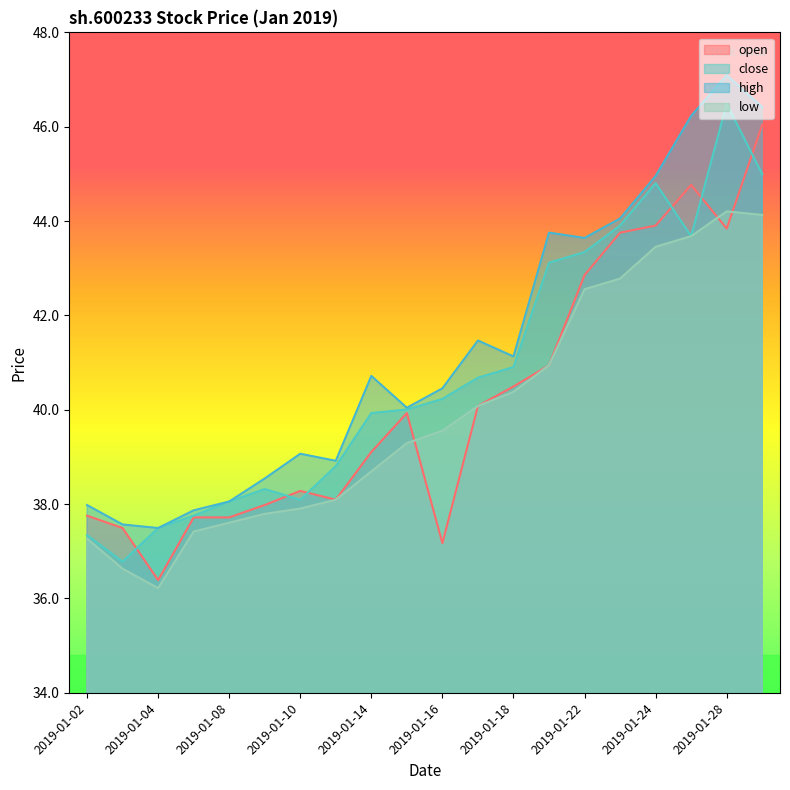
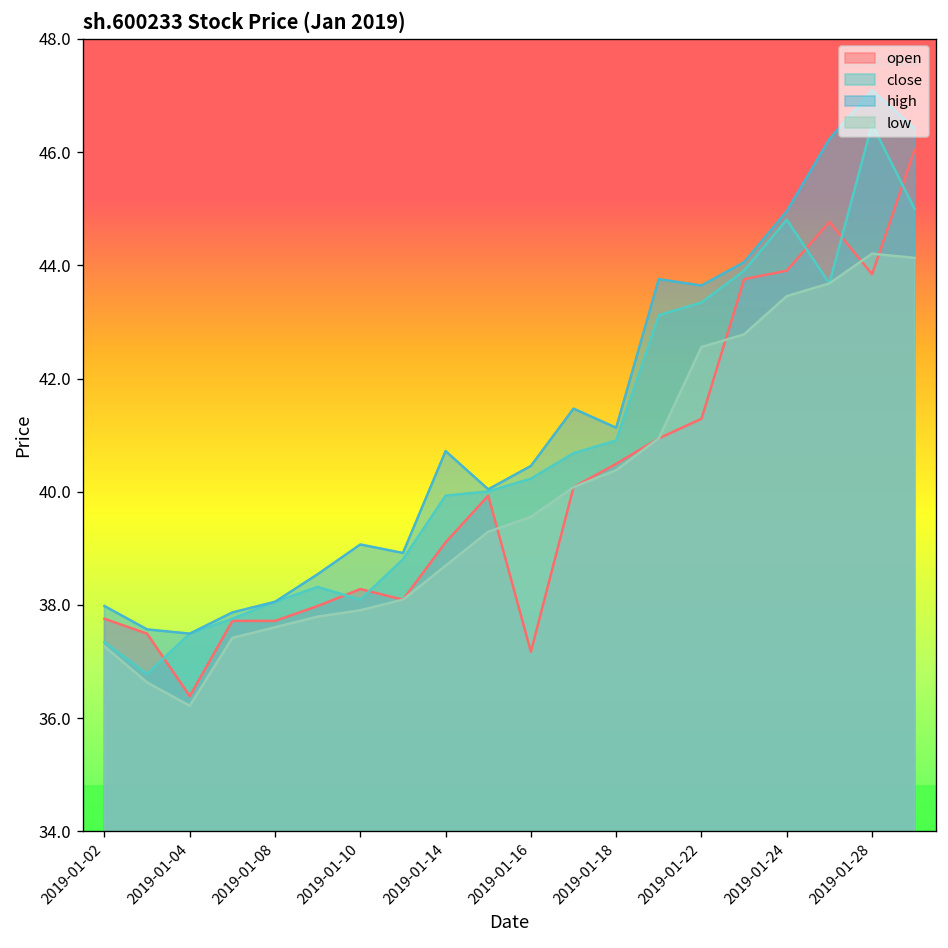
open, 2019-01-22: 42.9 -> 41.3
